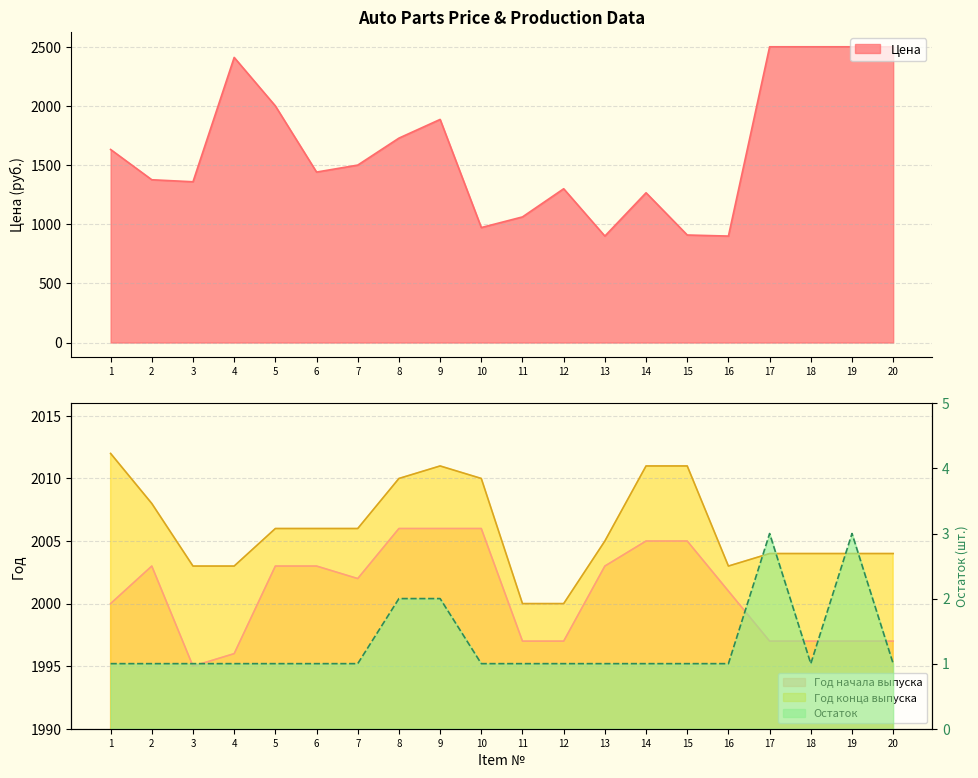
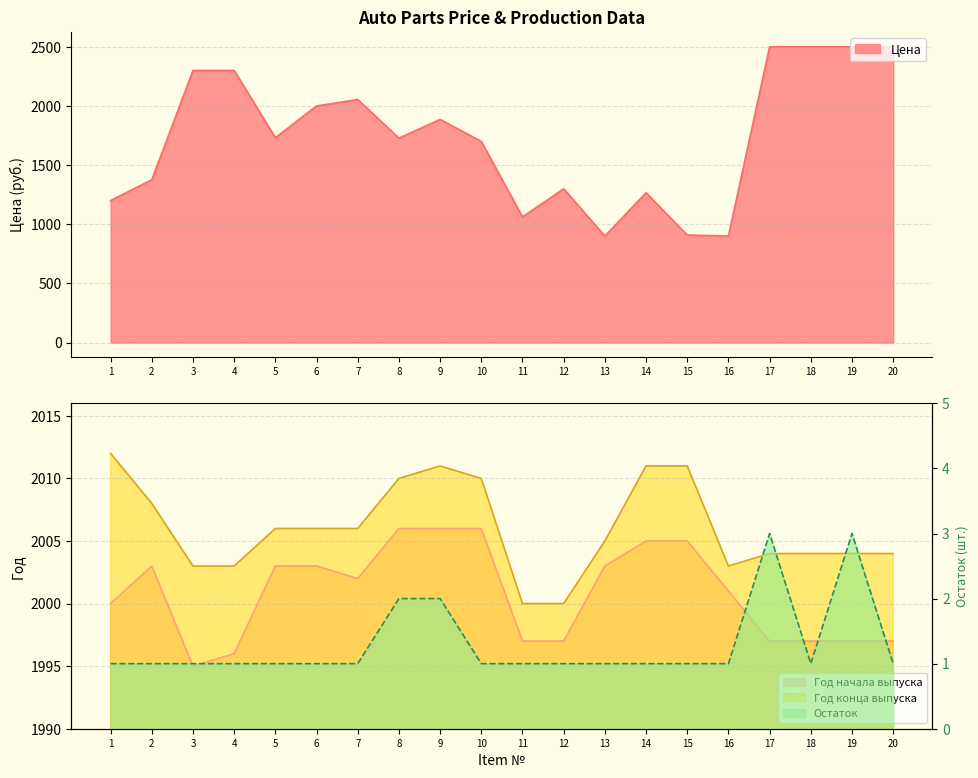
Auto Parts Price & Production Data, 1: 1630 -> 1200
Auto Parts Price & Production Data, 3: 1360 -> 2300
Auto Parts Price & Production Data, 4: 2410 -> 2300
Auto Parts Price & Production Data, 5: 2000 -> 1730
Auto Parts Price & Production Data, 6: 1440 -> 2000
Auto Parts Price & Production Data, 7: 1500 -> 2050
Auto Parts Price & Production Data, 10: 970 -> 1700
